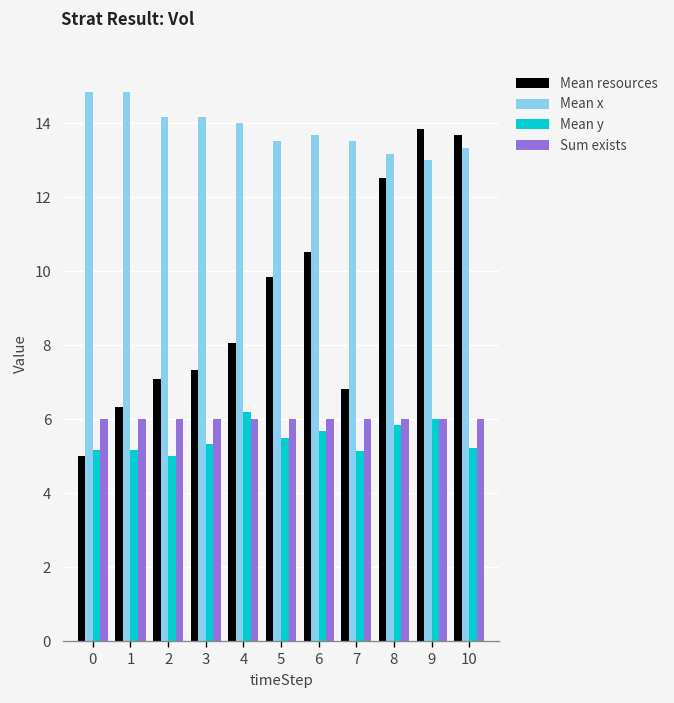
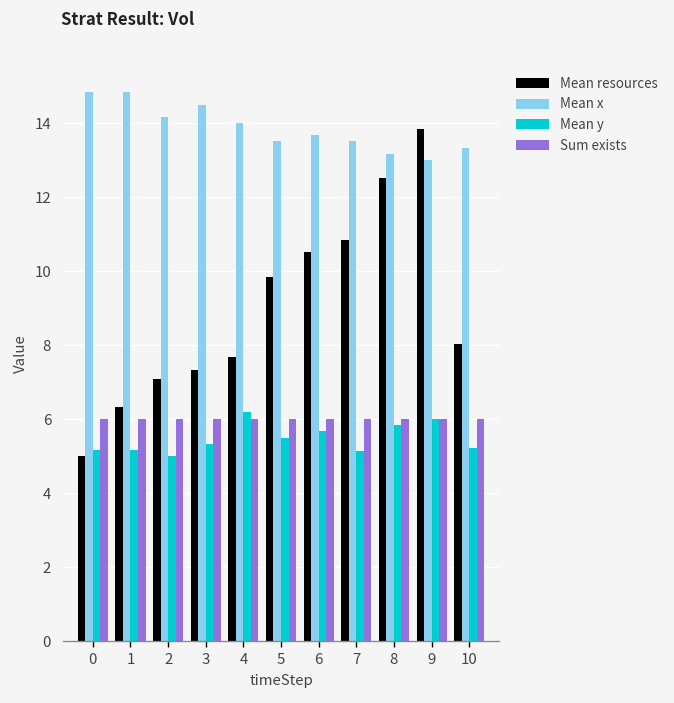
Mean x, 3: 14.2 -> 14.5
Mean resources, 4: 8.1 -> 7.7
Mean resources, 7: 6.8 -> 10.8
Mean resources, 10: 13.7 -> 8.0
